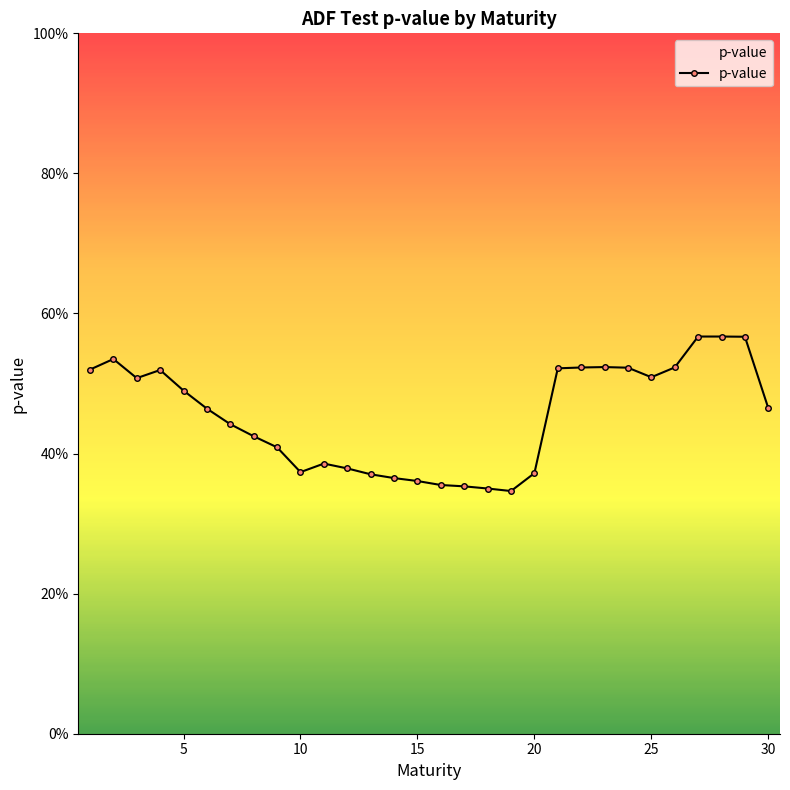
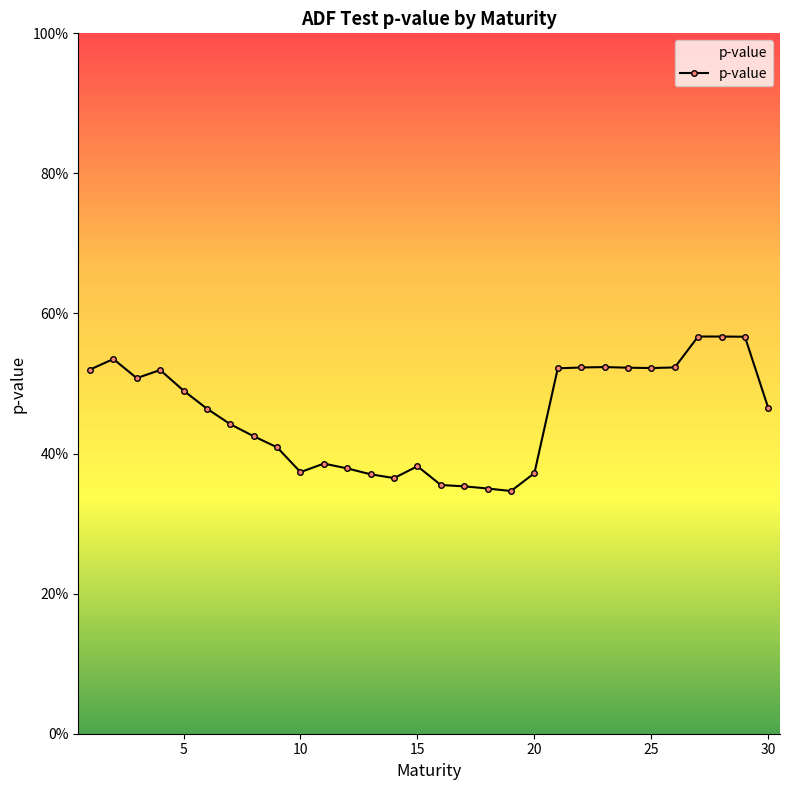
15: 36% -> 38%
25: 51% -> 52%
